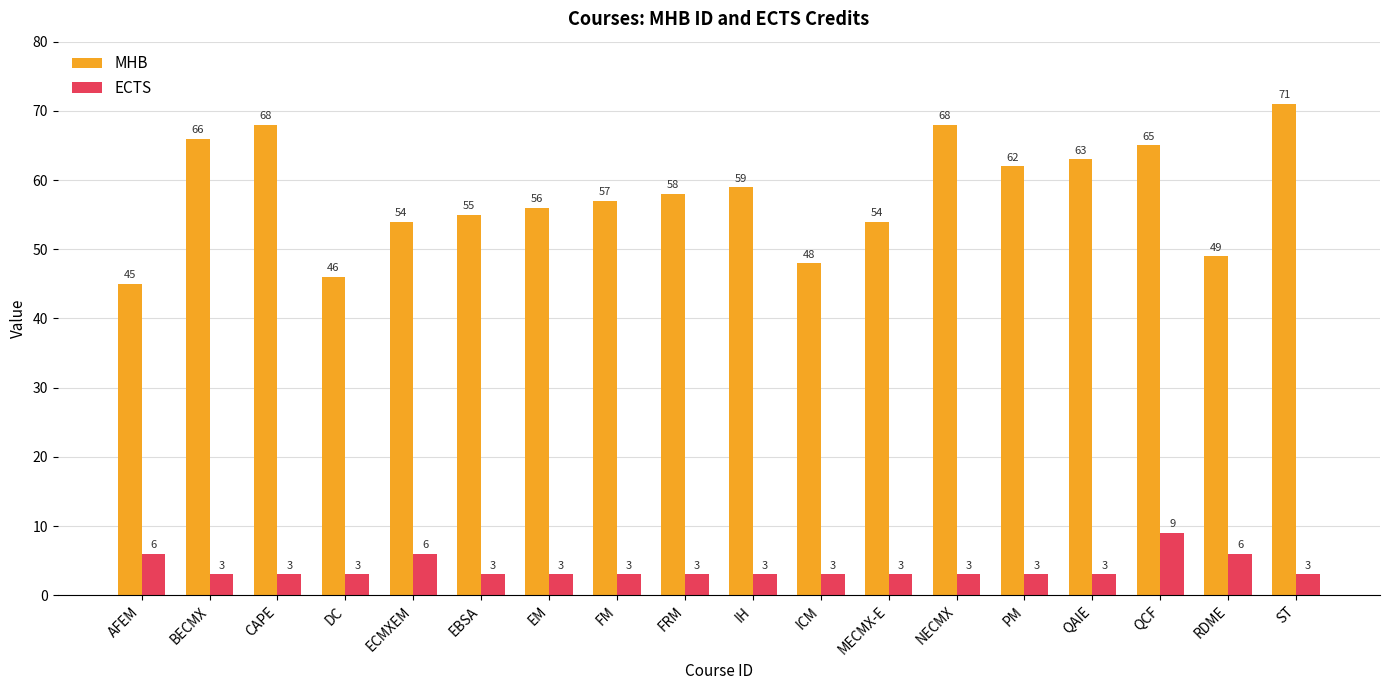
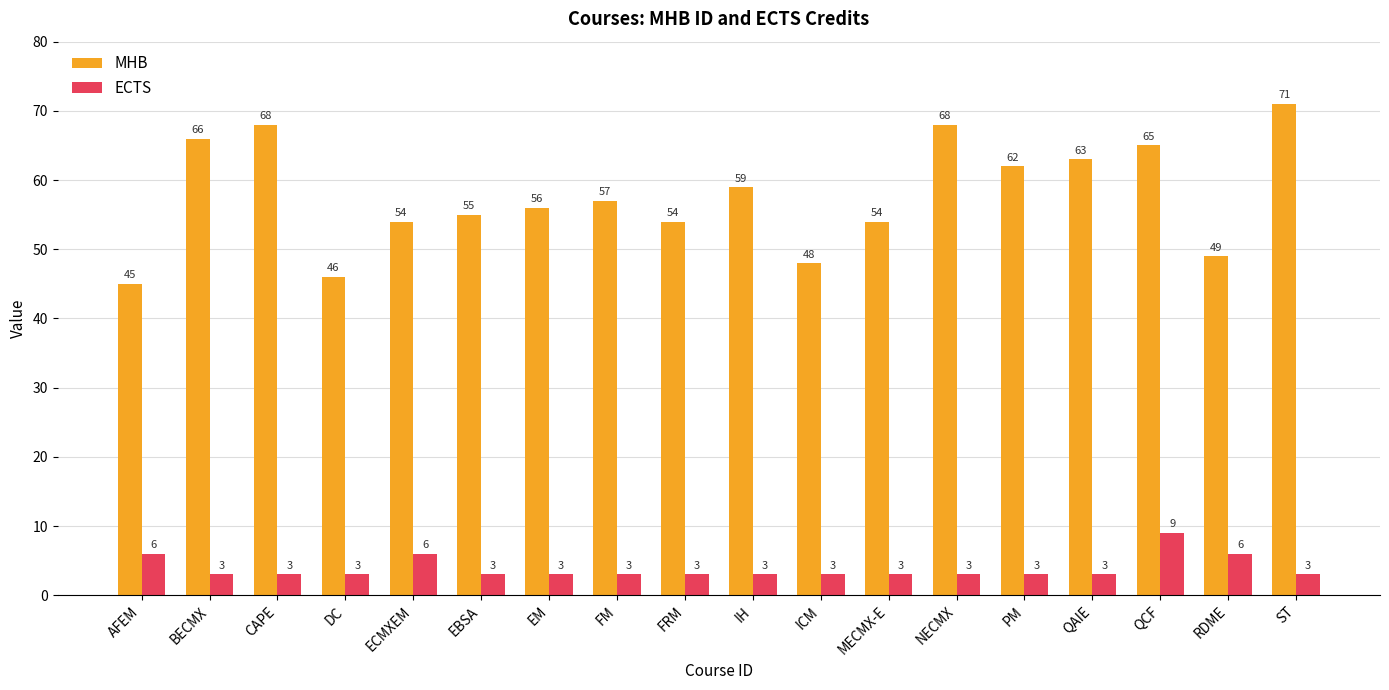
MHB, FRM: 58 -> 54
